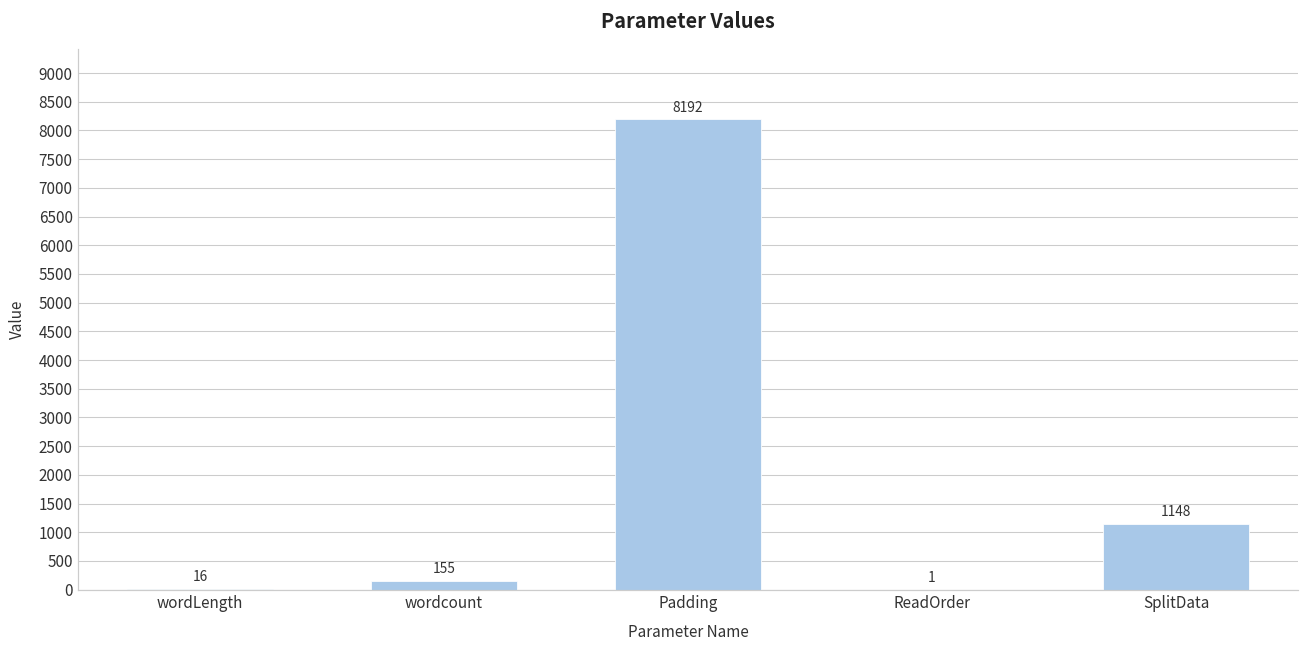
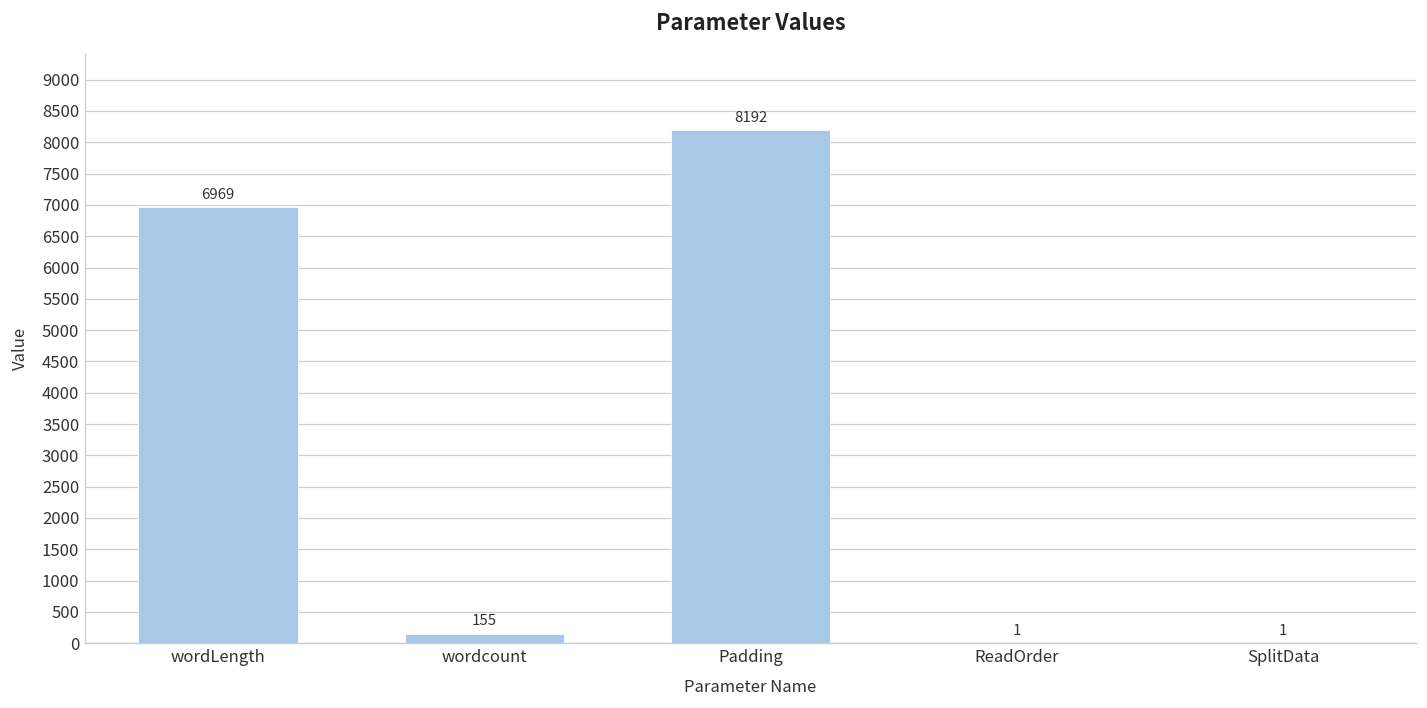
wordLength: 16 -> 6969
SplitData: 1148 -> 1
